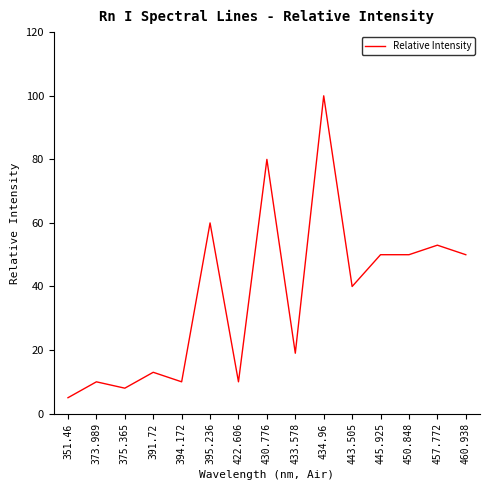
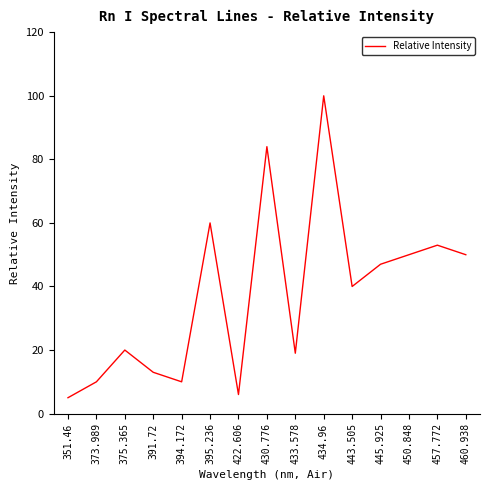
375.365: 8 -> 20
422.606: 10 -> 6
430.776: 80 -> 84
445.925: 50 -> 47
